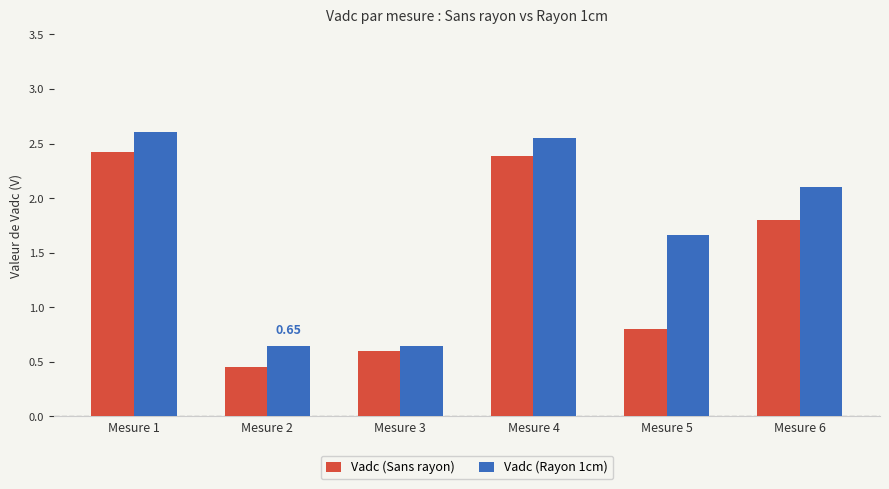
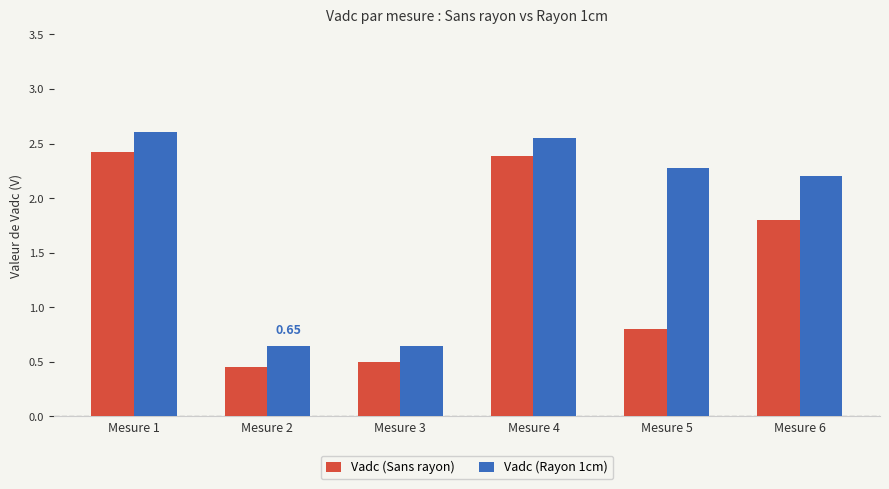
Vadc (Sans rayon), Mesure 3: 0.6 -> 0.5
Vadc (Rayon 1cm), Mesure 5: 1.66 -> 2.28
Vadc (Rayon 1cm), Mesure 6: 2.1 -> 2.2
